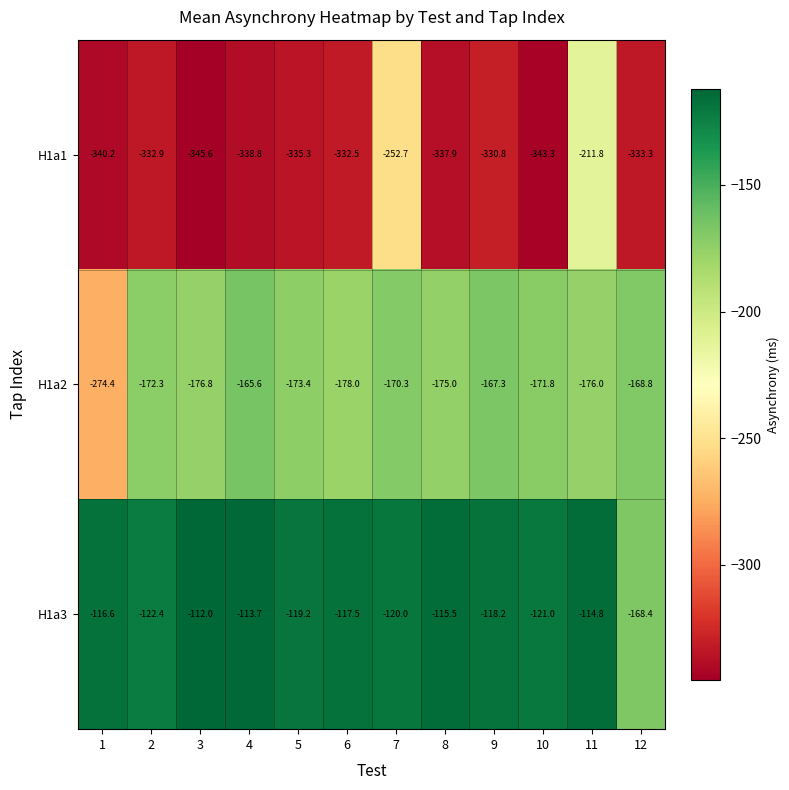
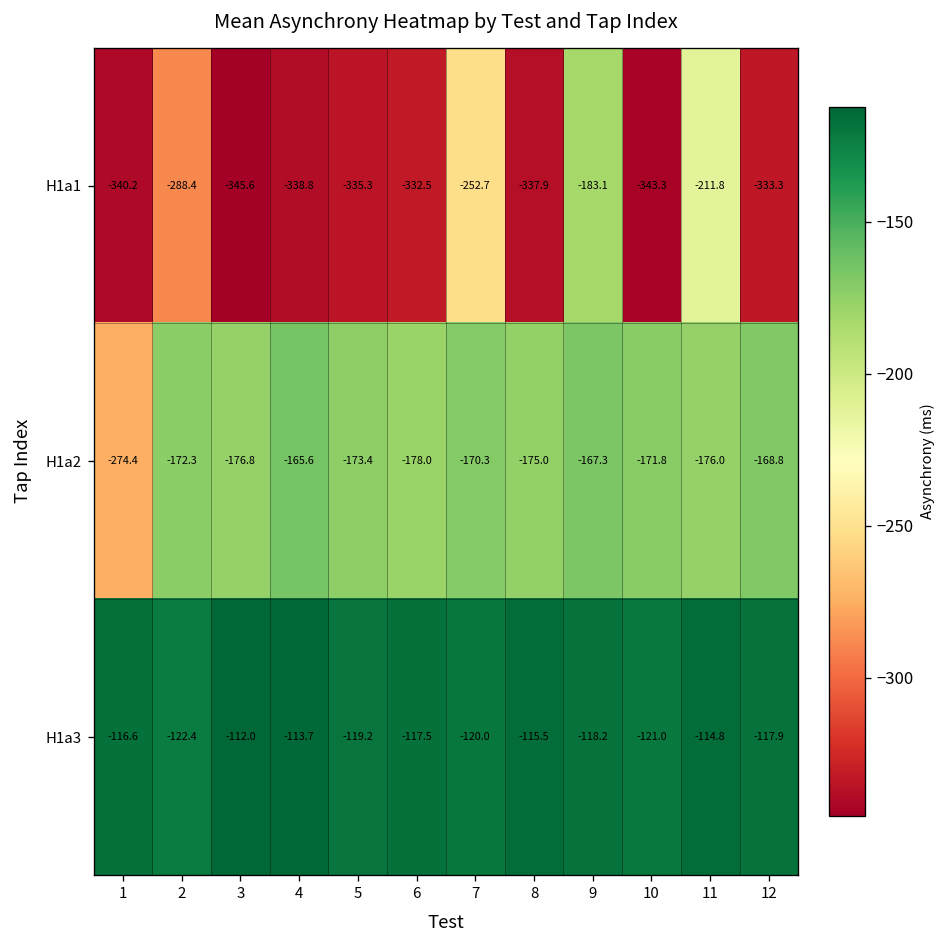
H1a1, 2: -332.9 -> -288.4
H1a1, 9: -330.8 -> -183.1
H1a3, 12: -168.4 -> -117.9
